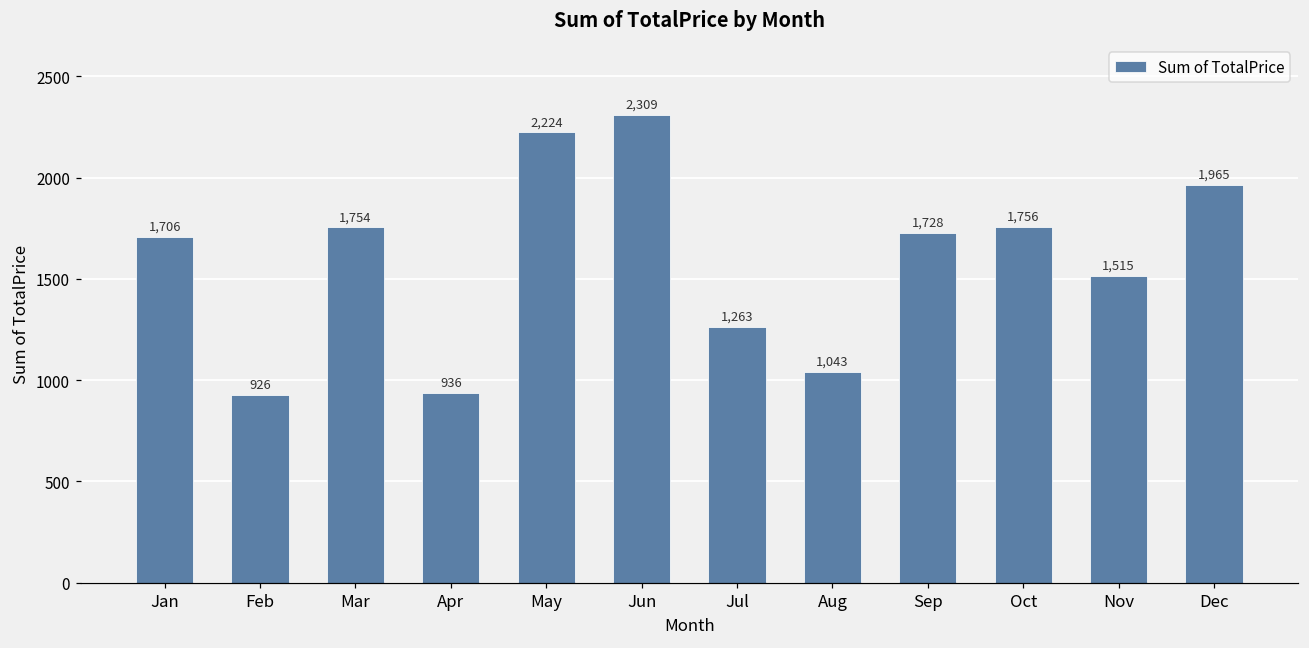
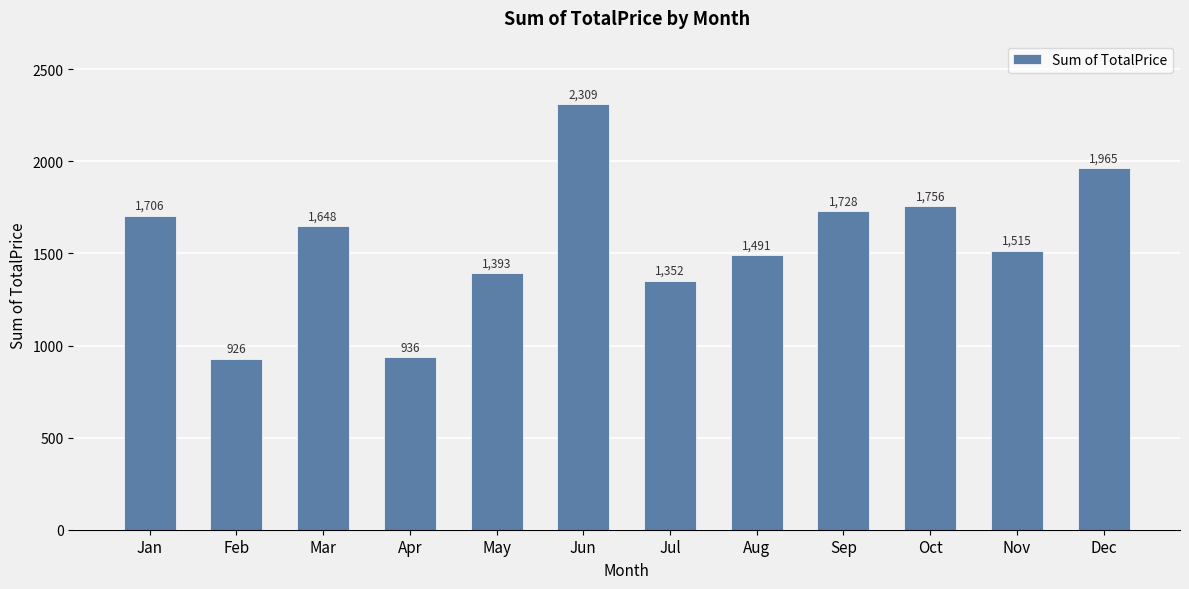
Mar: 1,754 -> 1,648
May: 2,224 -> 1,393
Jul: 1,263 -> 1,352
Aug: 1,043 -> 1,491
